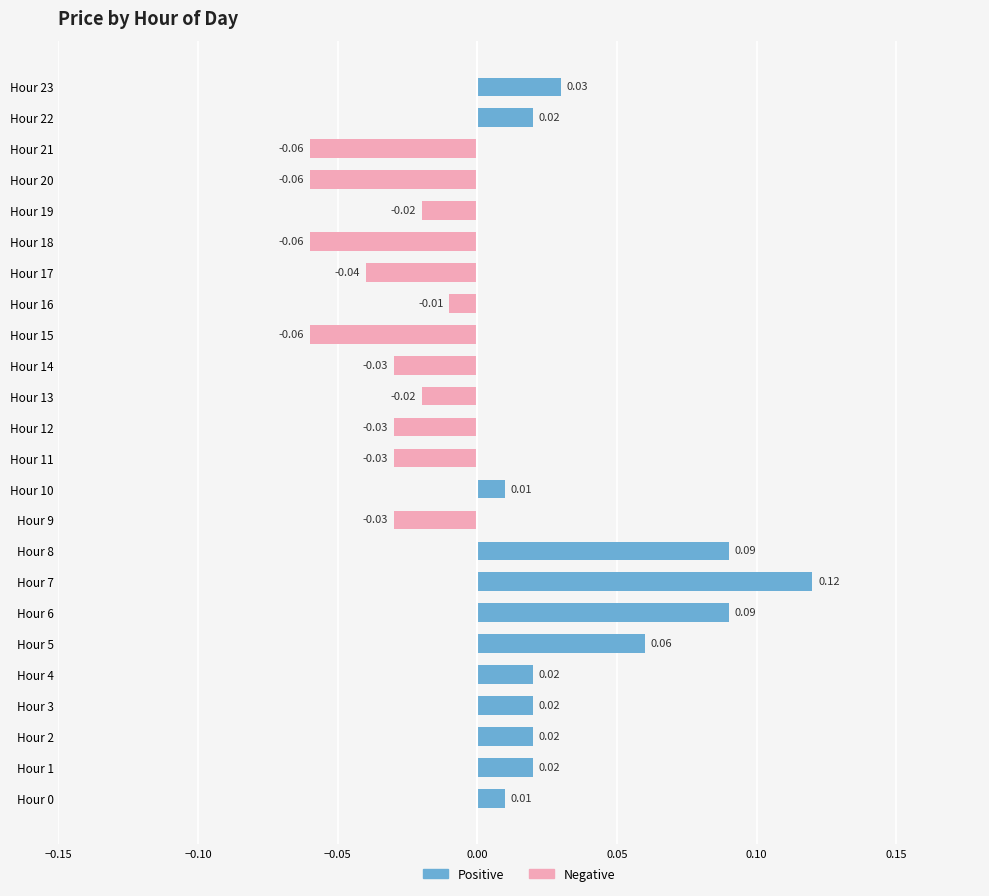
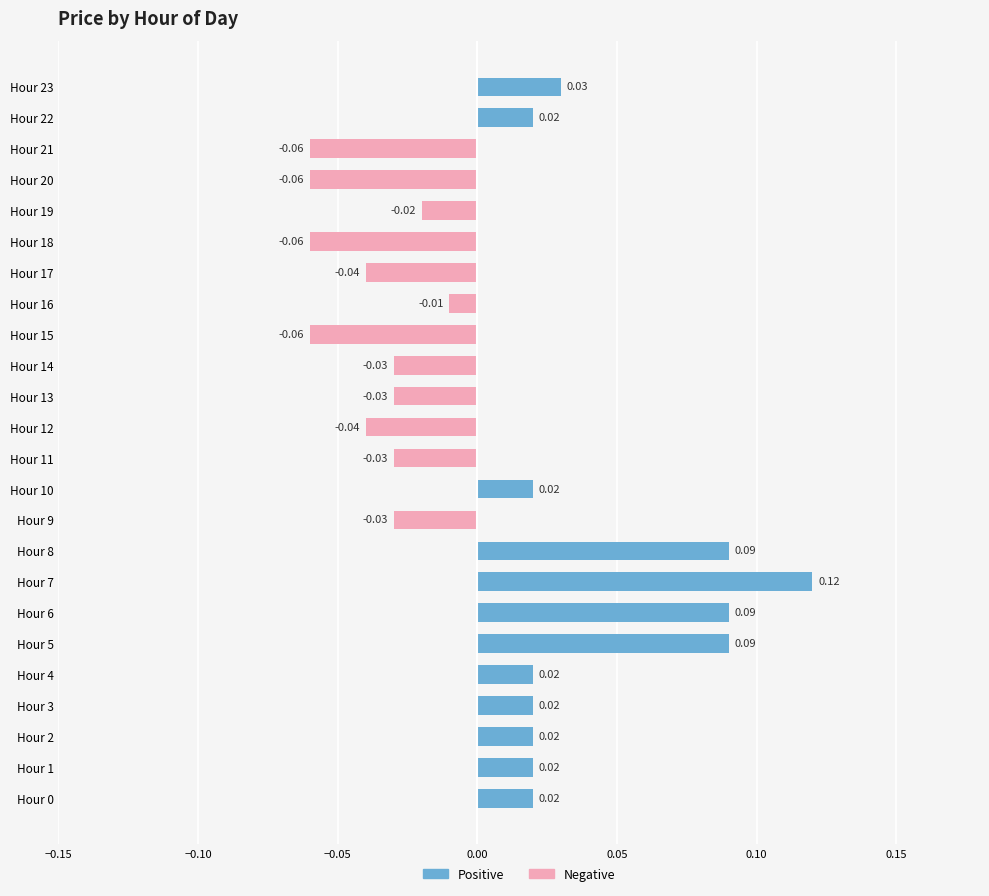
Negative, Hour 13: -0.02 -> -0.03
Negative, Hour 12: -0.03 -> -0.04
Positive, Hour 10: 0.01 -> 0.02
Positive, Hour 5: 0.06 -> 0.09
Positive, Hour 0: 0.01 -> 0.02
